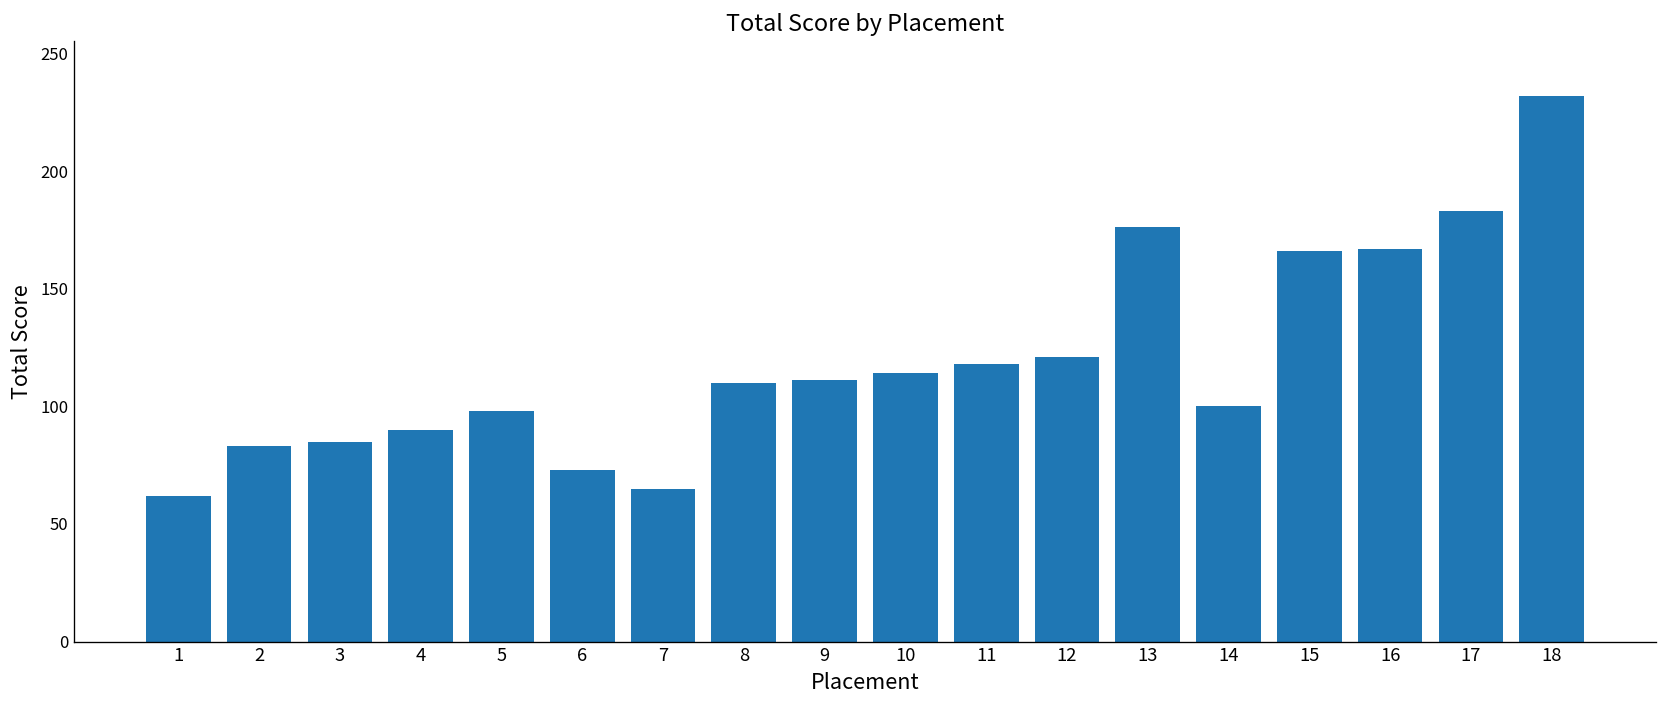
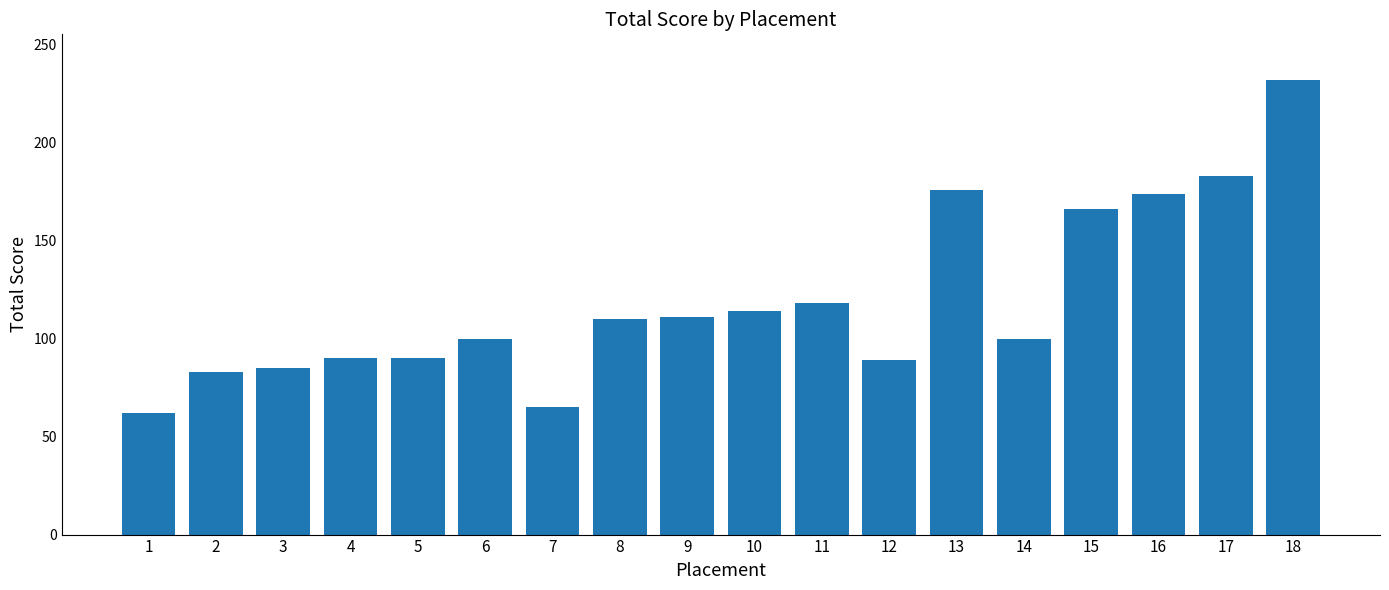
5: 98 -> 90
6: 73 -> 100
12: 121 -> 89
16: 167 -> 174
